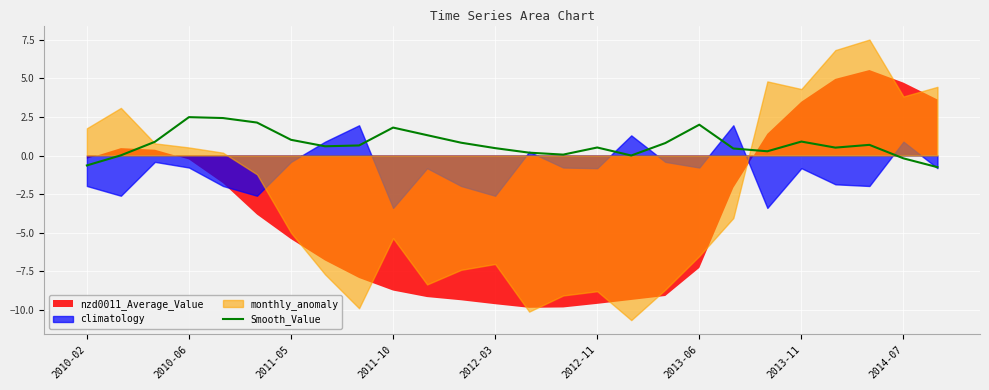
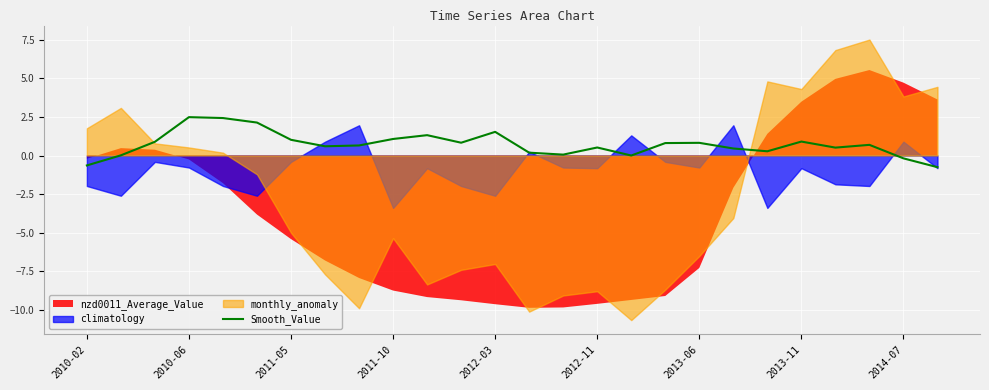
Smooth_Value, 2011-10: 1.8 -> 1.1
Smooth_Value, 2012-03: 0.5 -> 1.5
Smooth_Value, 2013-06: 2.0 -> 0.8
